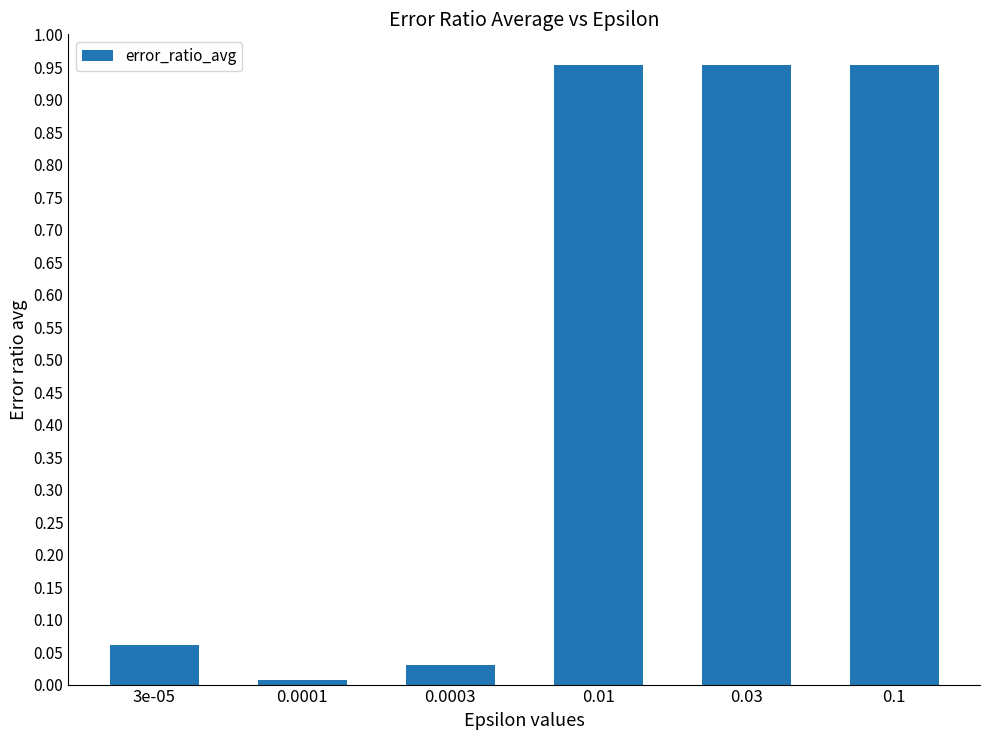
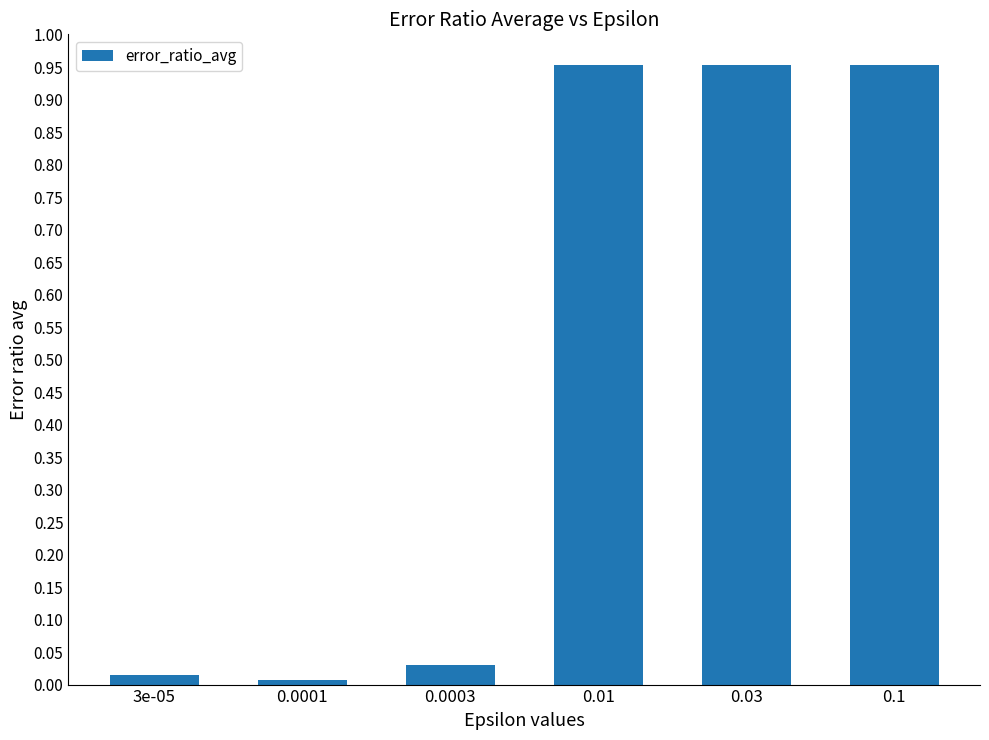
3e-05: 0.06 -> 0.02
